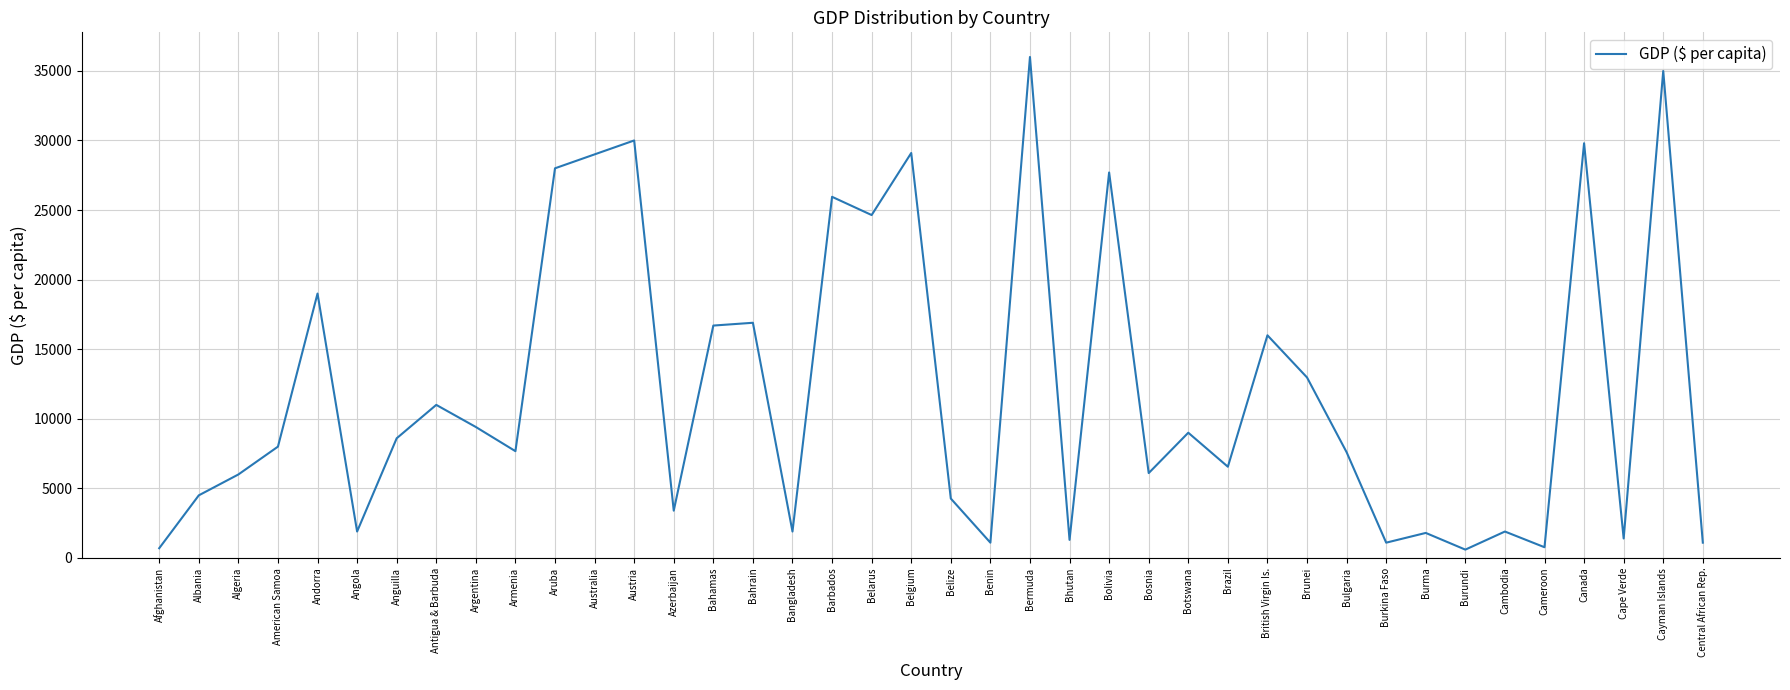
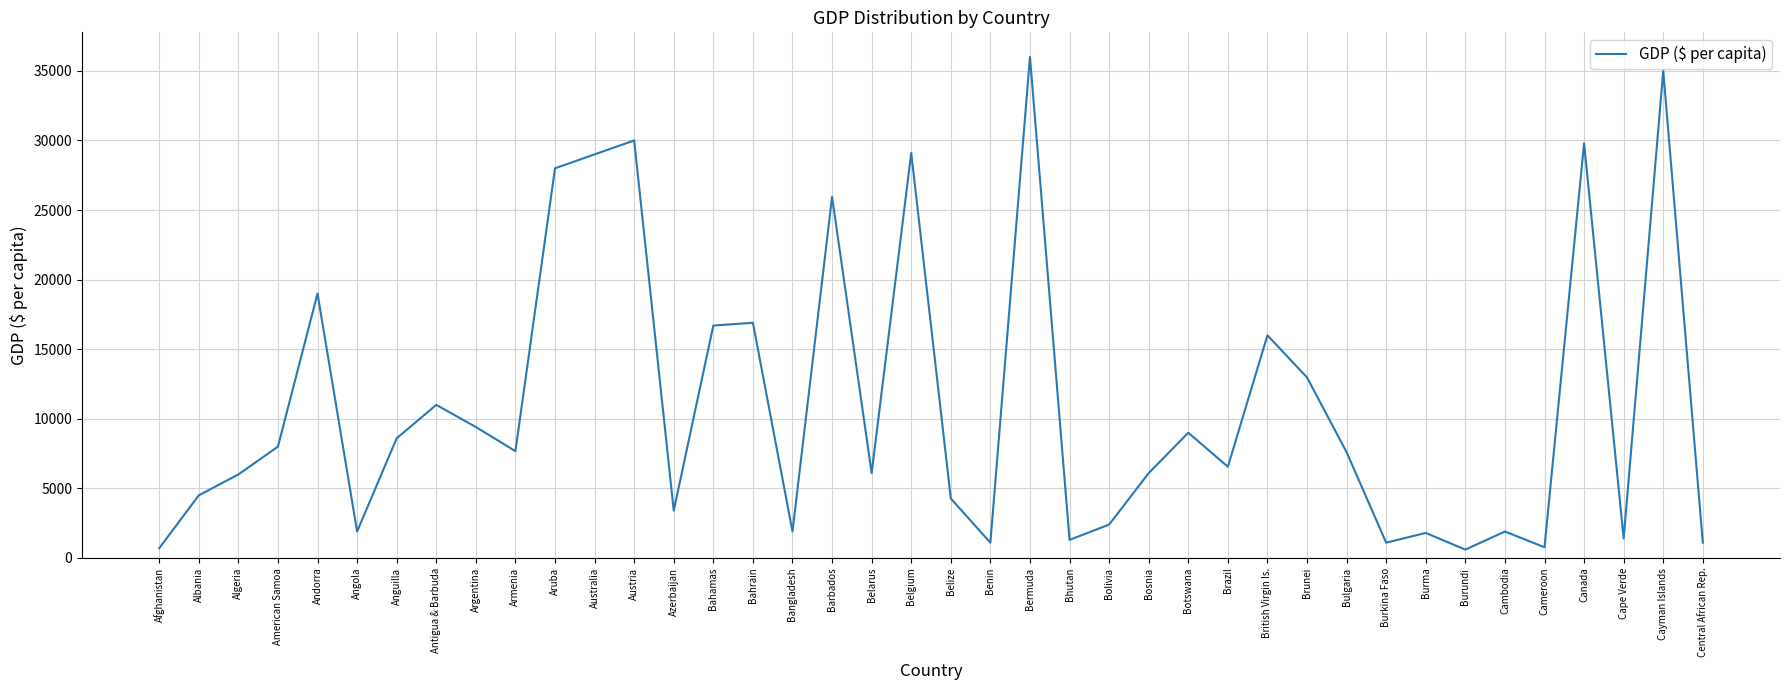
Belarus: 24600 -> 6100
Bolivia: 27700 -> 2400
